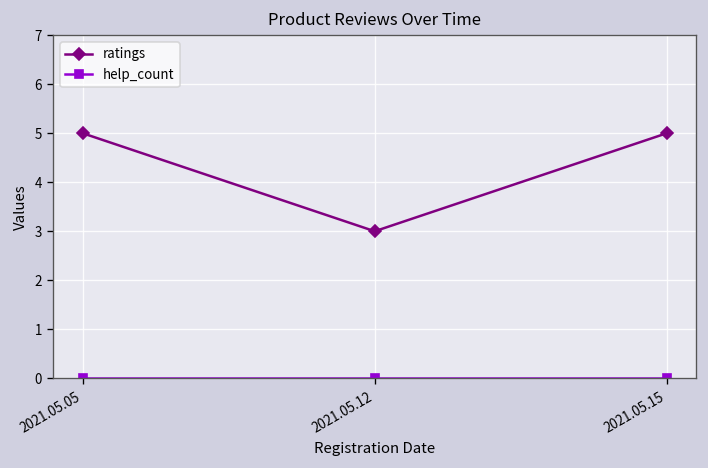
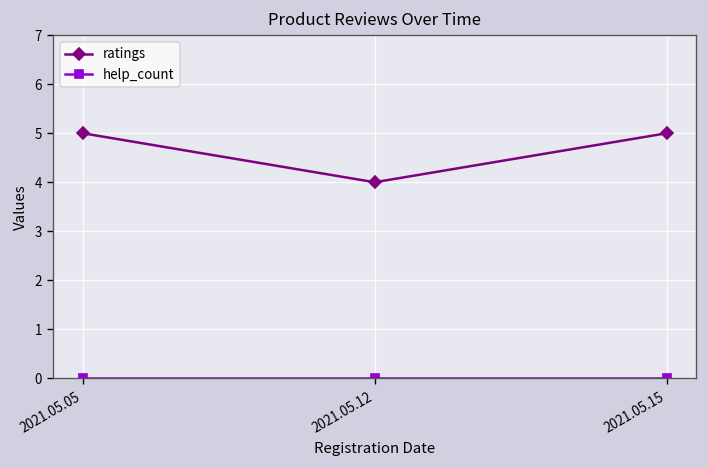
ratings, 2021.05.12: 3 -> 4
